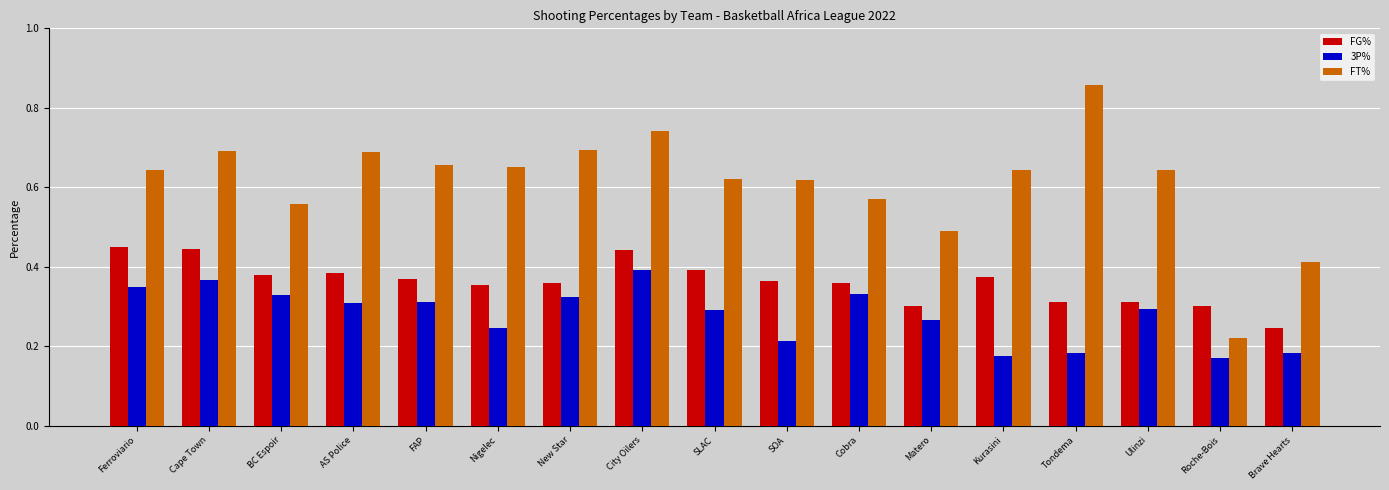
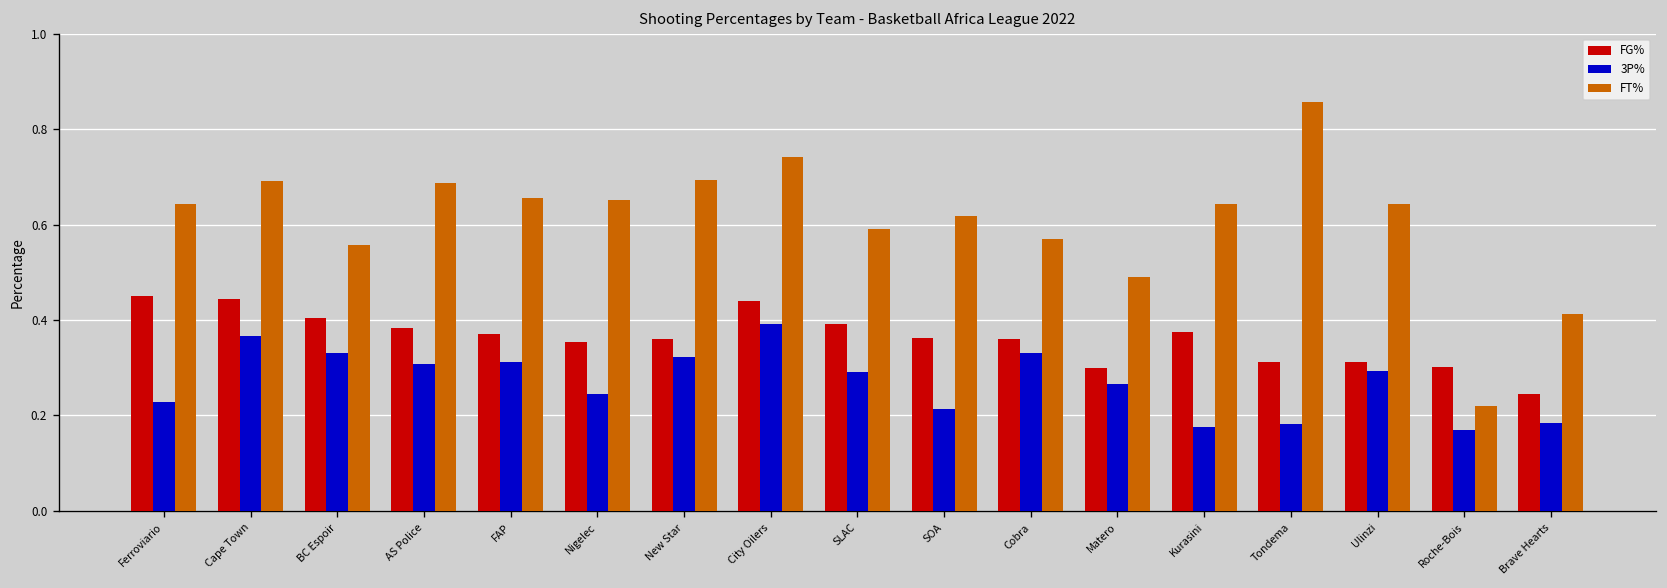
3P%, Ferroviario: 0.35 -> 0.23
FG%, BC Espoir: 0.38 -> 0.40
FT%, SLAC: 0.62 -> 0.59
